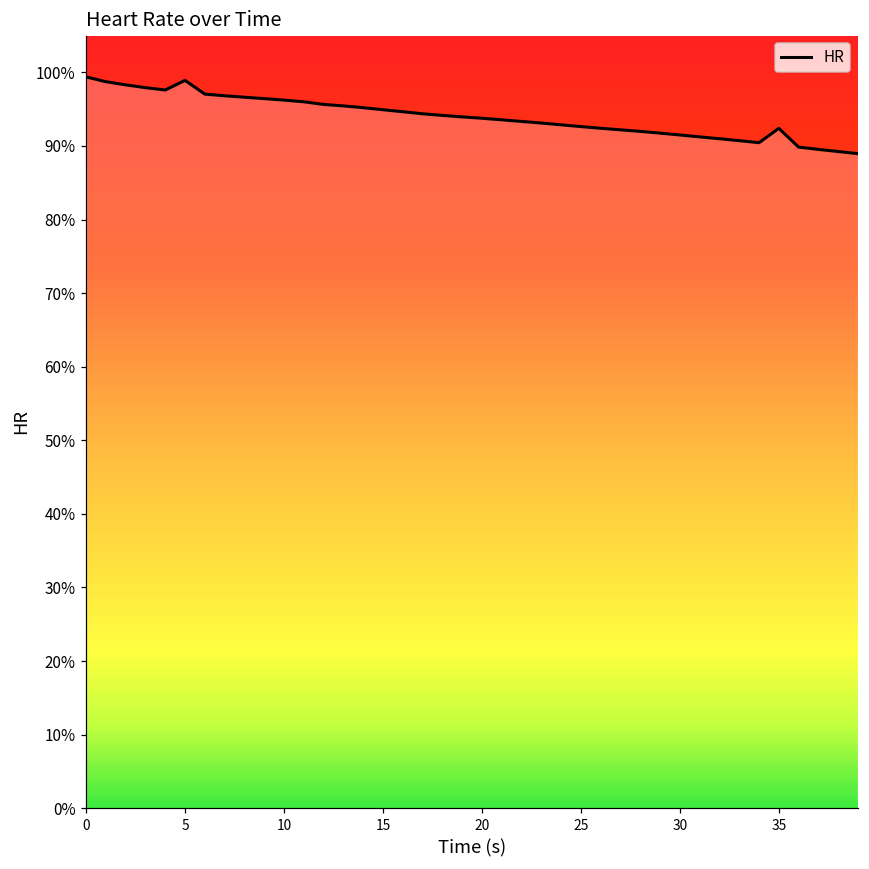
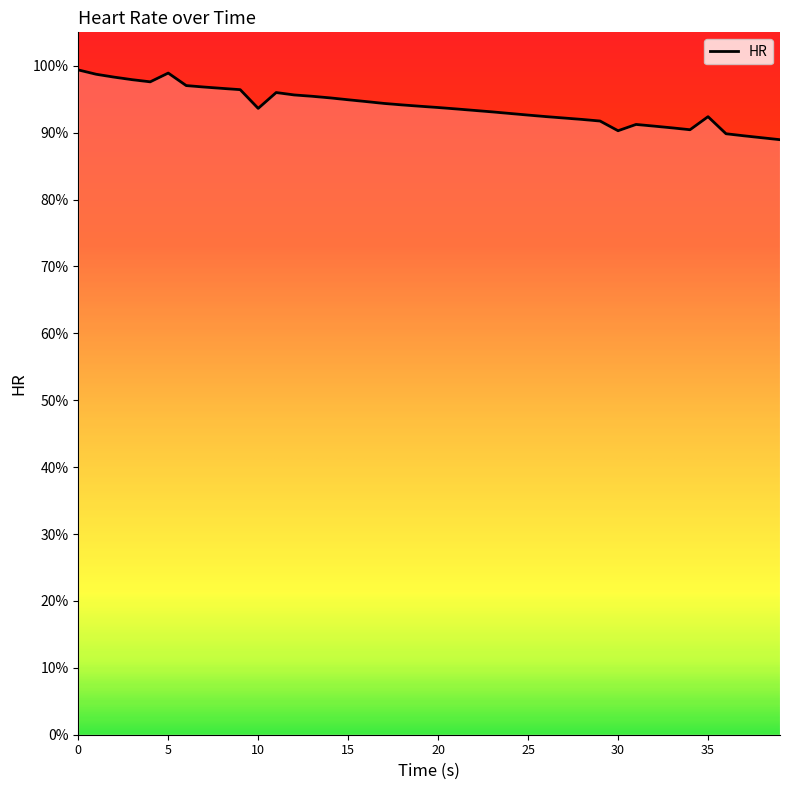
10: 96% -> 94%
30: 91% -> 90%
